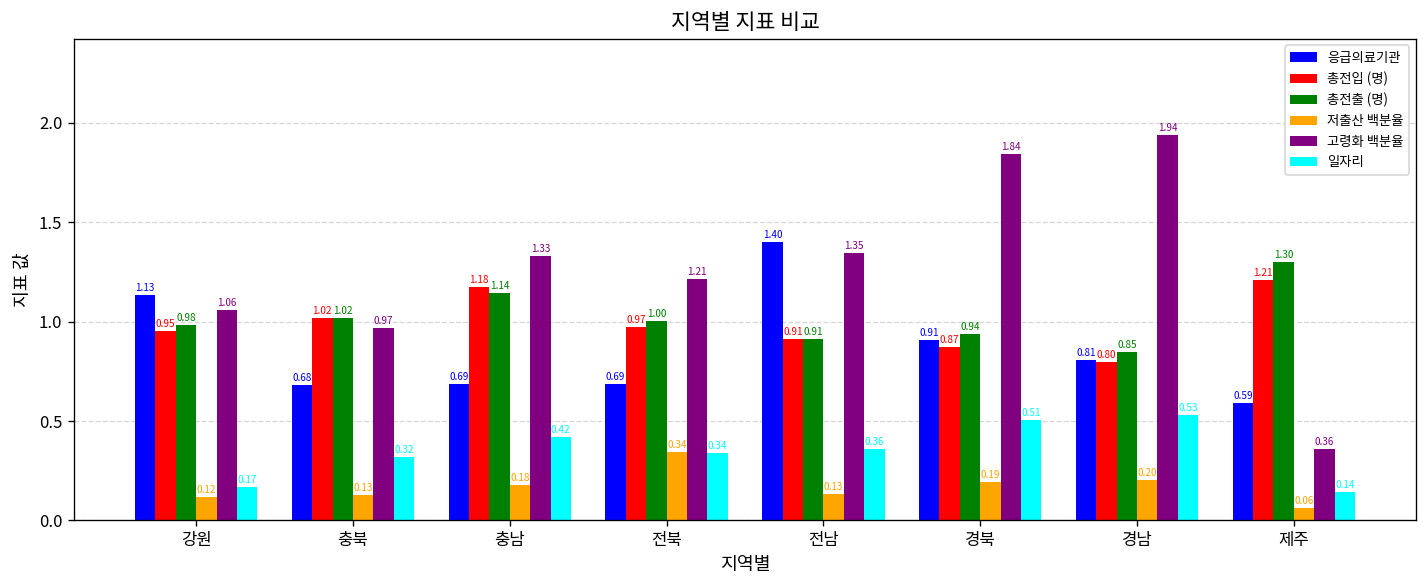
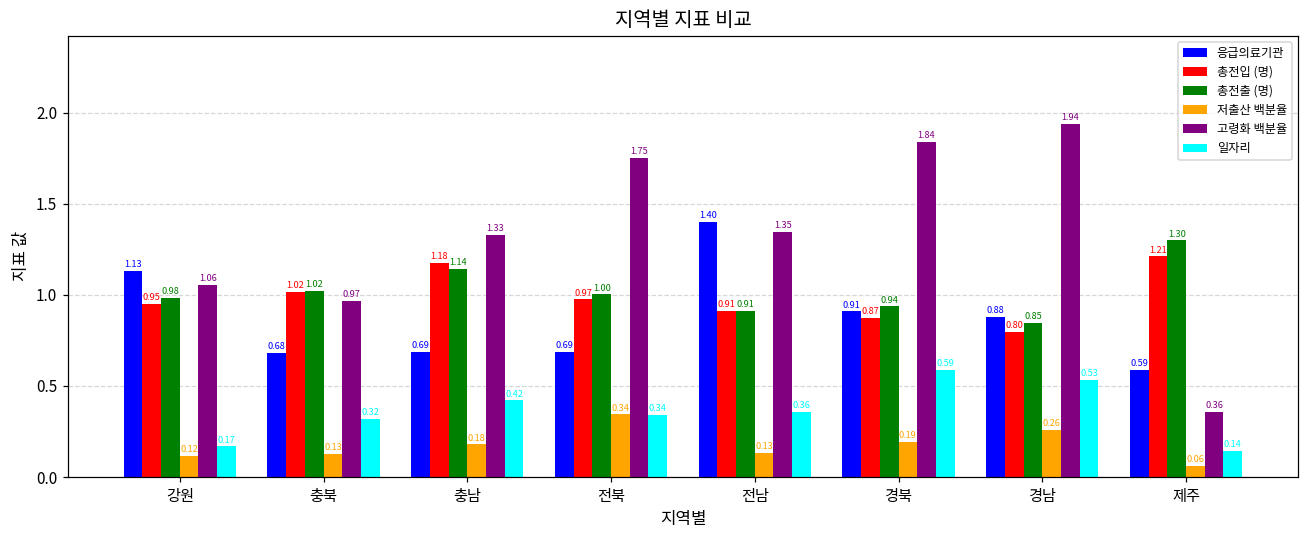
고령화 백분율, 전북: 1.21 -> 1.75
일자리, 경북: 0.51 -> 0.59
응급의료기관, 경남: 0.81 -> 0.88
저출산 백분율, 경남: 0.20 -> 0.26
